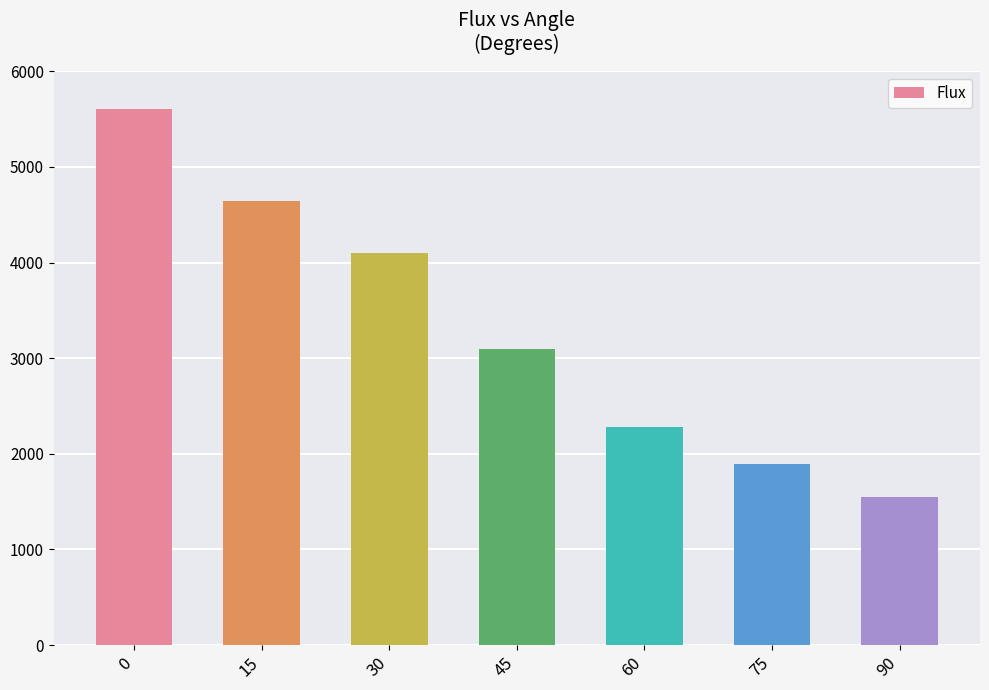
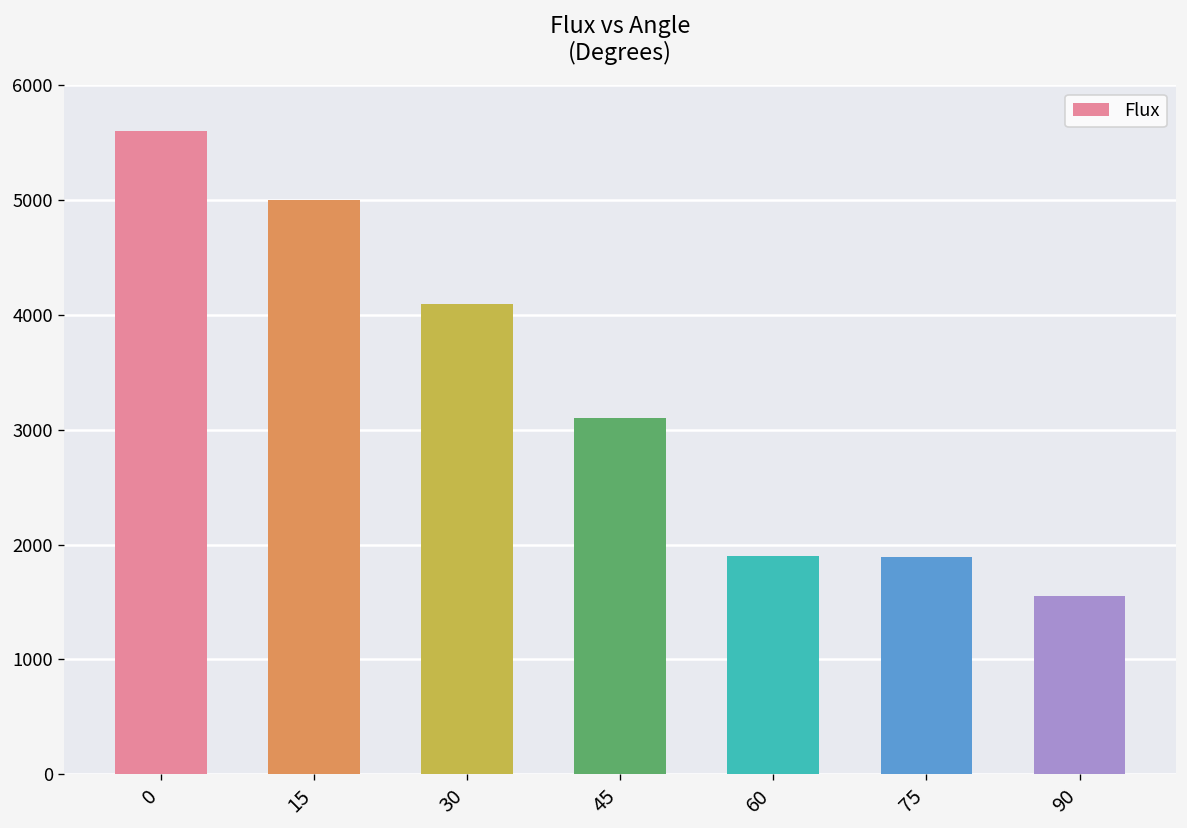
15: 4600 -> 5000
60: 2300 -> 1900
